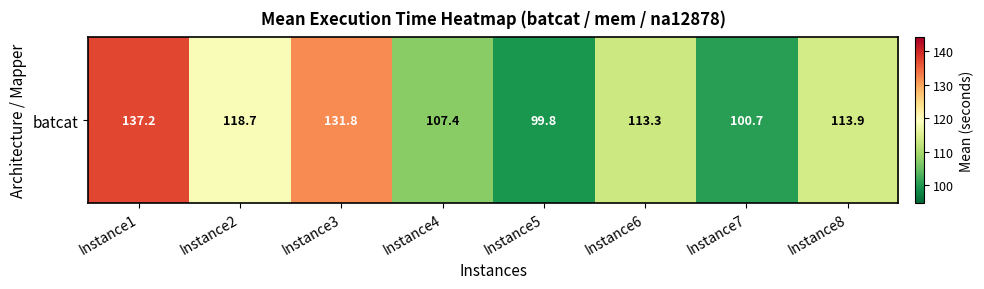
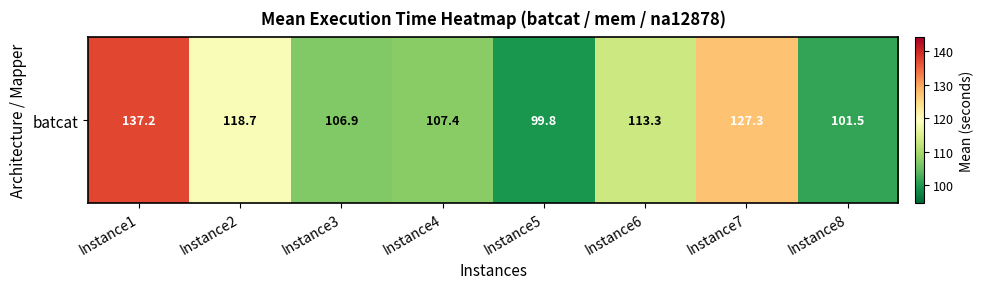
batcat, Instance3: 131.8 -> 106.9
batcat, Instance7: 100.7 -> 127.3
batcat, Instance8: 113.9 -> 101.5
